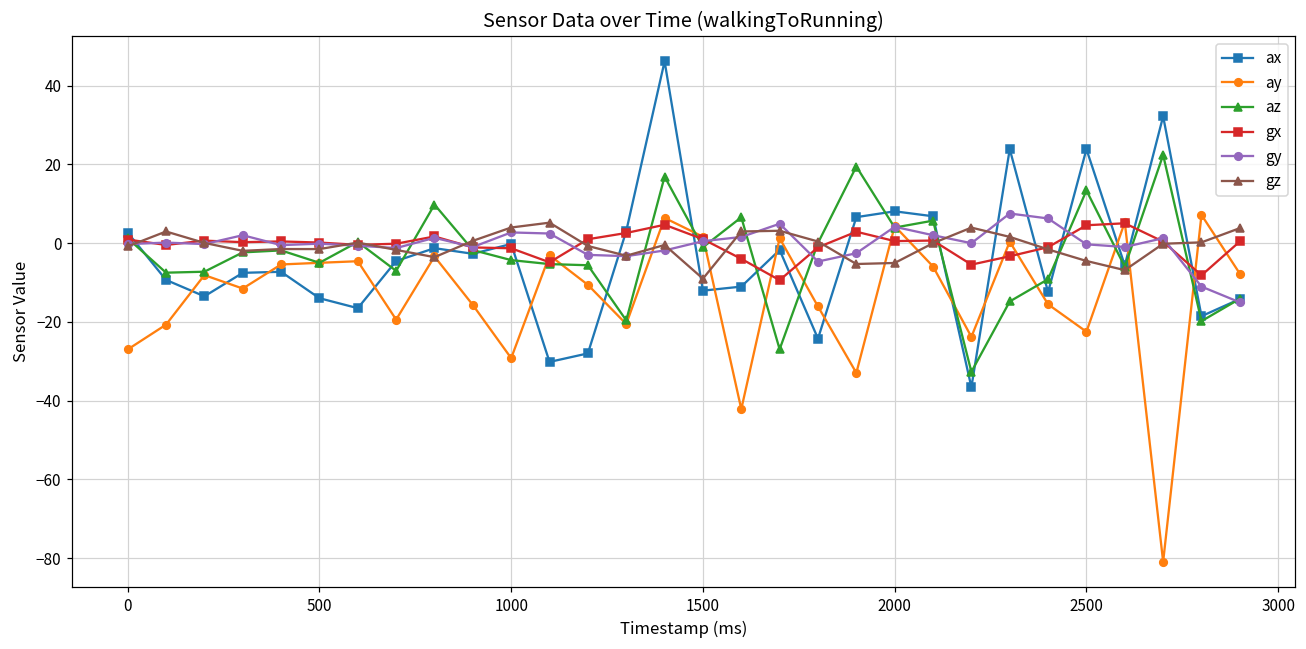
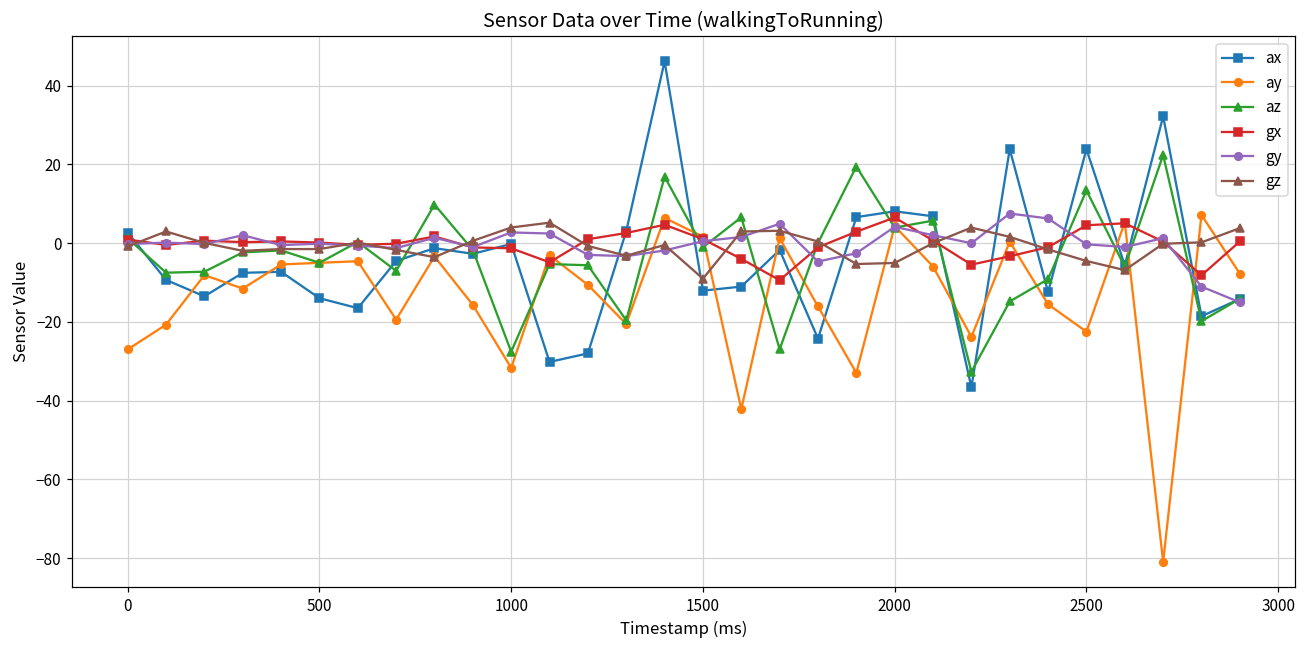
ay, 1000: -29 -> -32
az, 1000: -4 -> -28
gx, 2000: 1 -> 6
